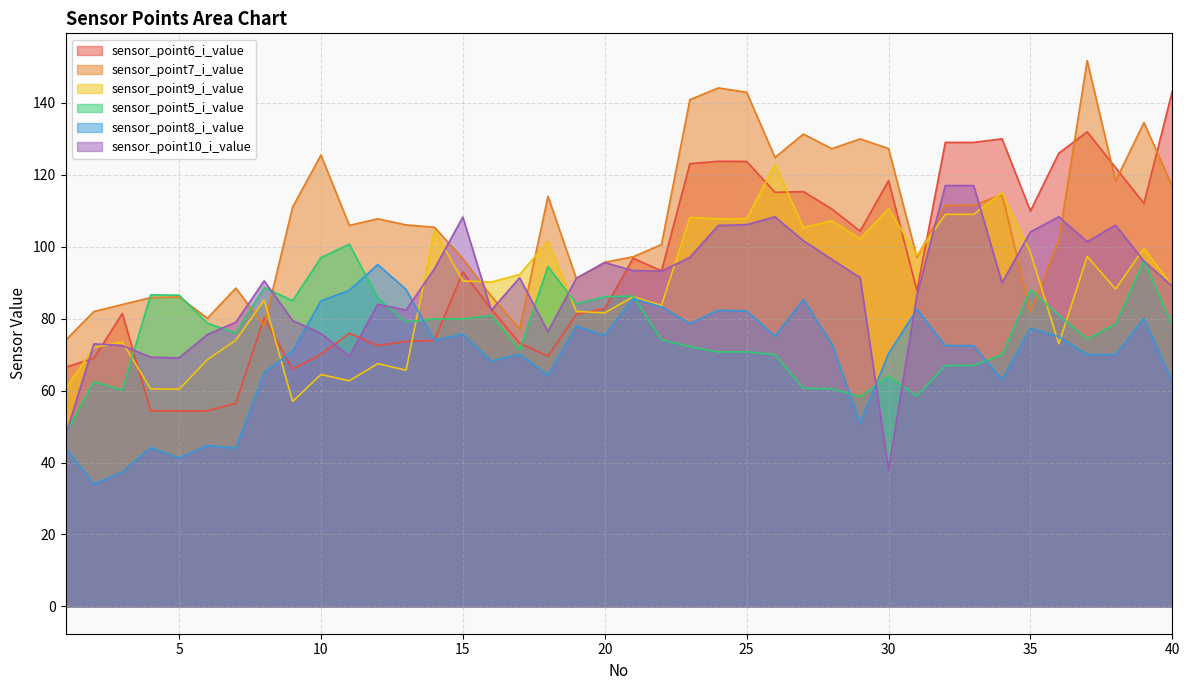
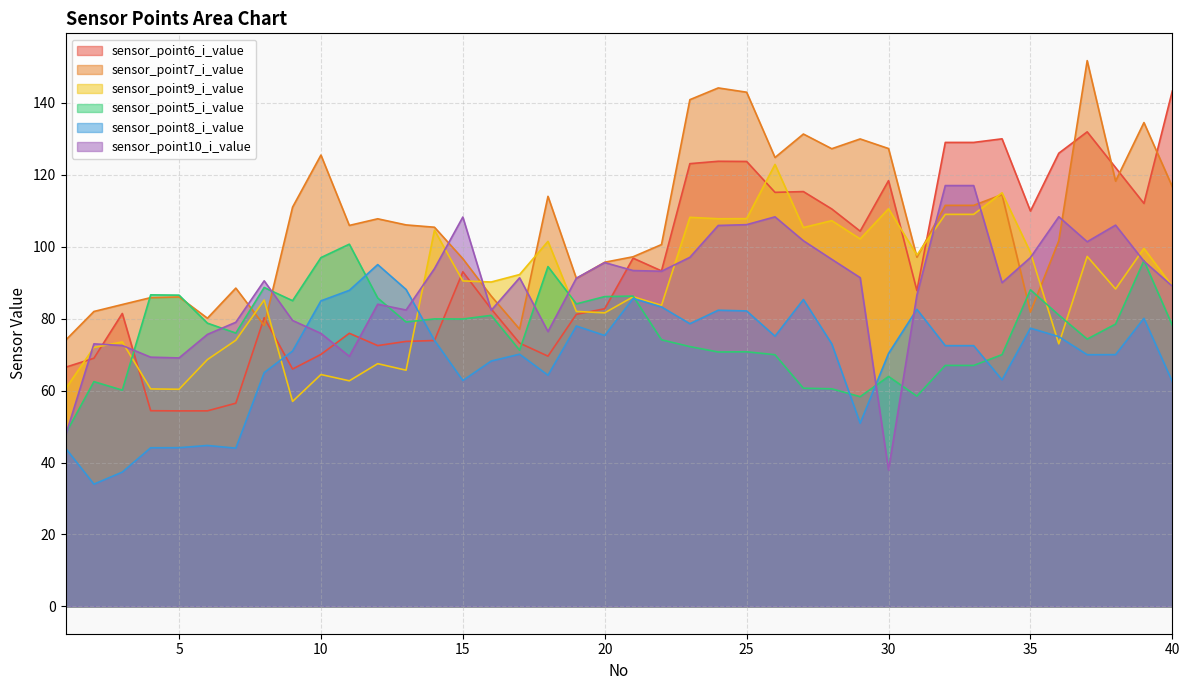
sensor_point8_i_value, 5: 41 -> 44
sensor_point8_i_value, 15: 76 -> 63
sensor_point10_i_value, 35: 104 -> 97
